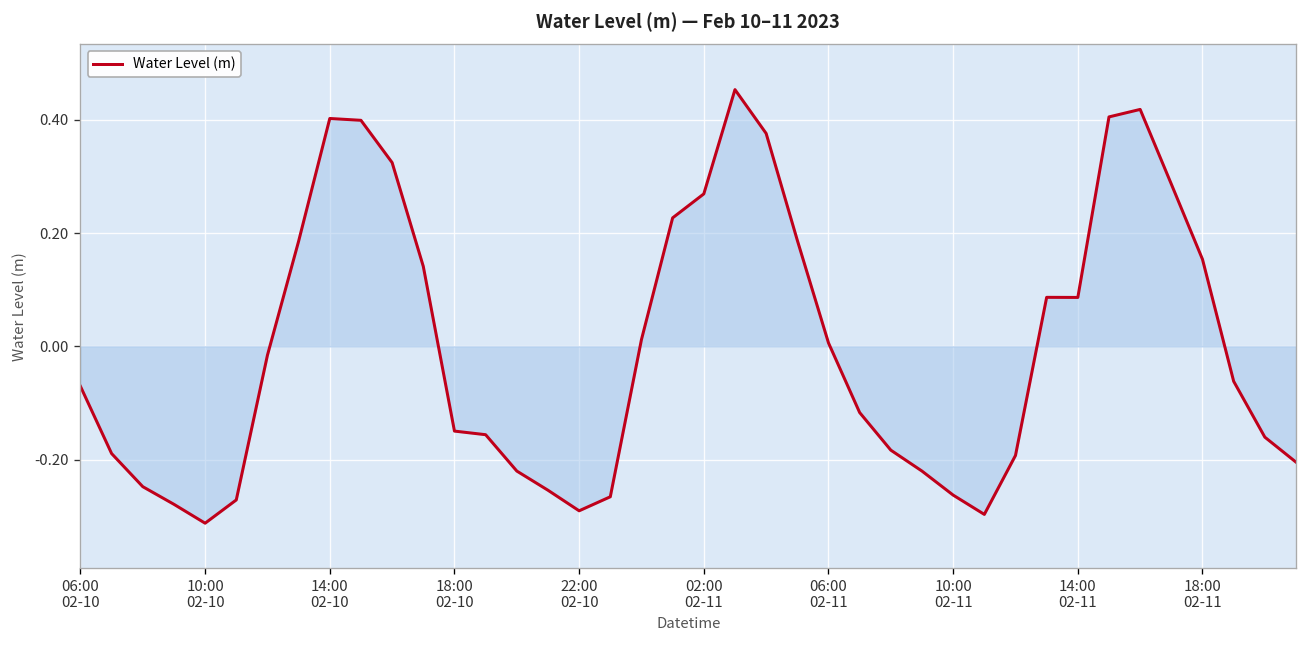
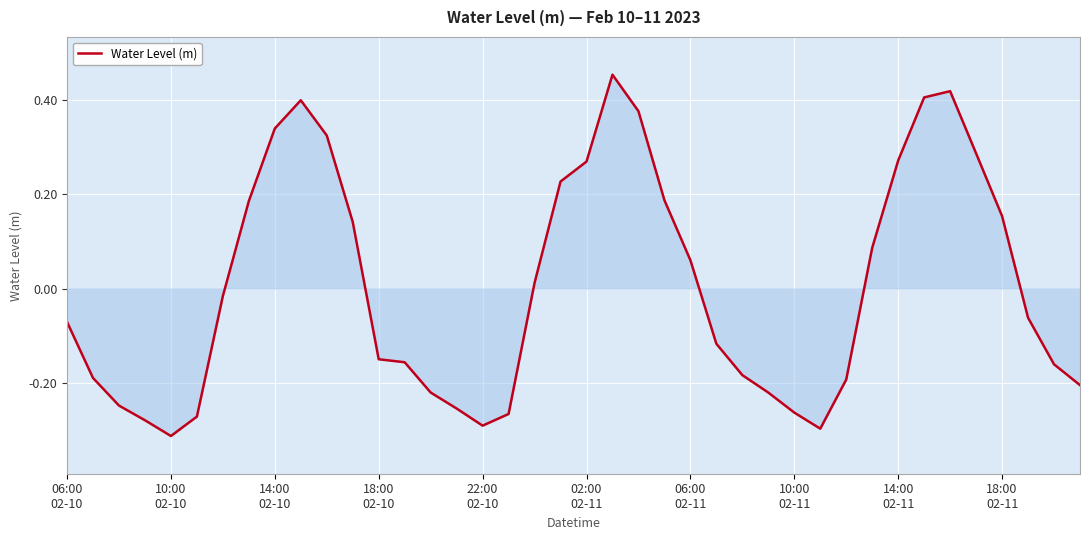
Water Level (m), 14:00 02-10: 0.40 -> 0.34
Water Level (m), 06:00 02-11: 0.01 -> 0.06
Water Level (m), 14:00 02-11: 0.09 -> 0.27
